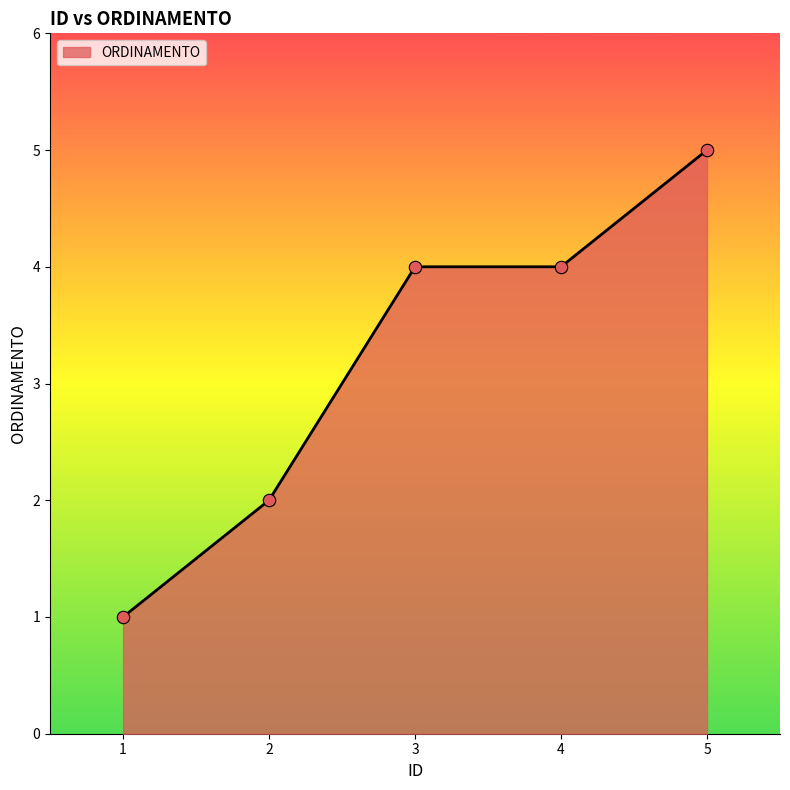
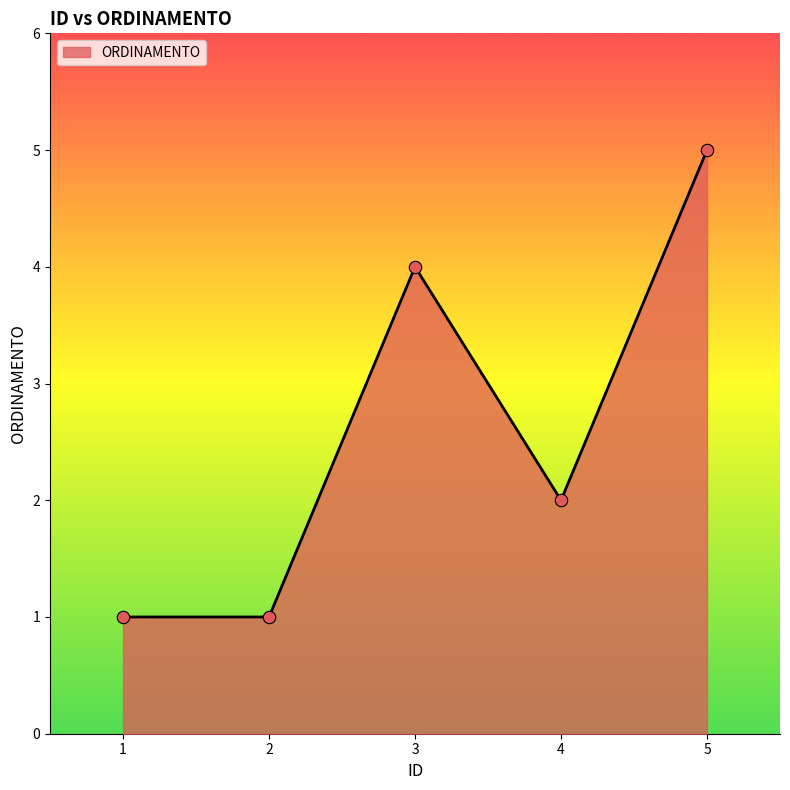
2: 2 -> 1
4: 4 -> 2
